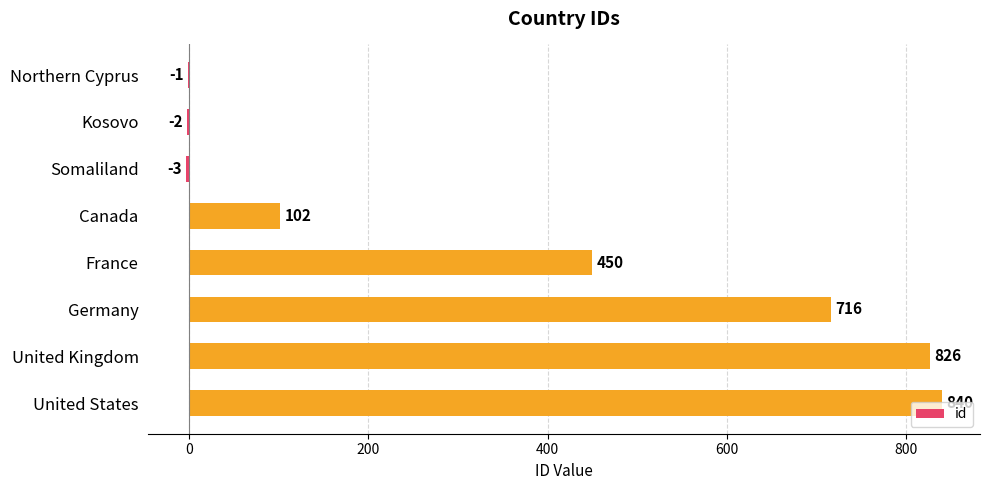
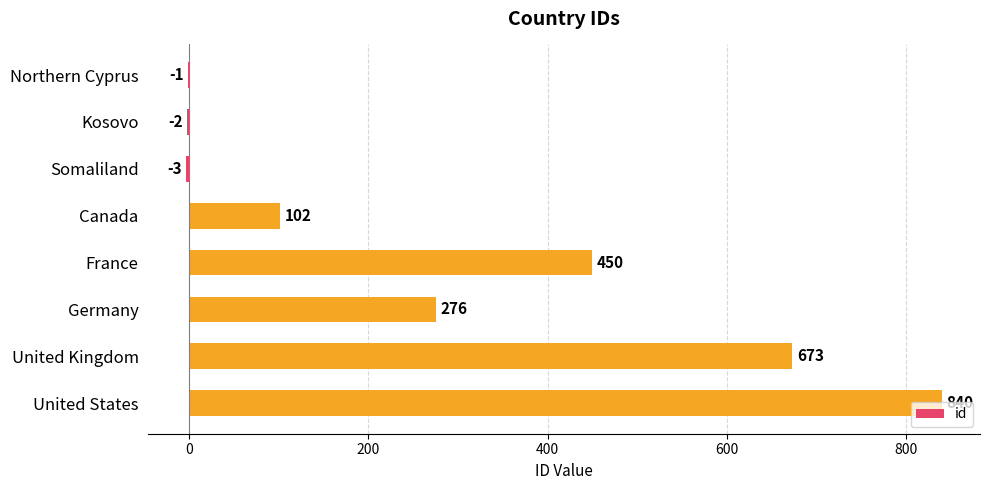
Germany: 716 -> 276
United Kingdom: 826 -> 673
